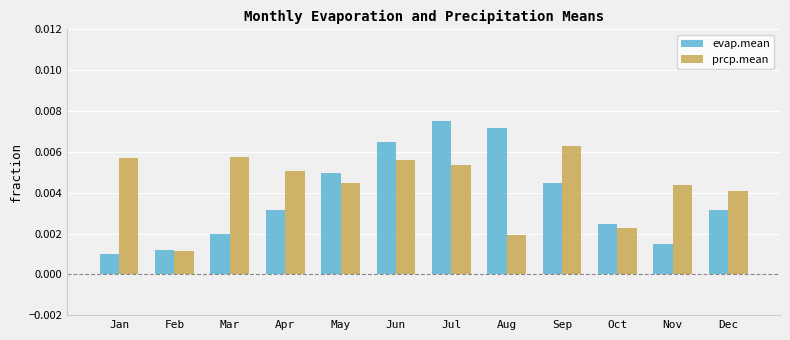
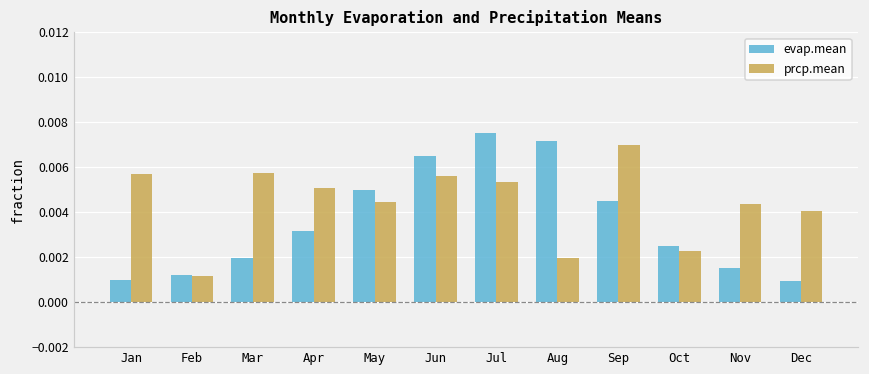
prcp.mean, Sep: 0.0063 -> 0.0070
evap.mean, Dec: 0.0032 -> 0.0009
